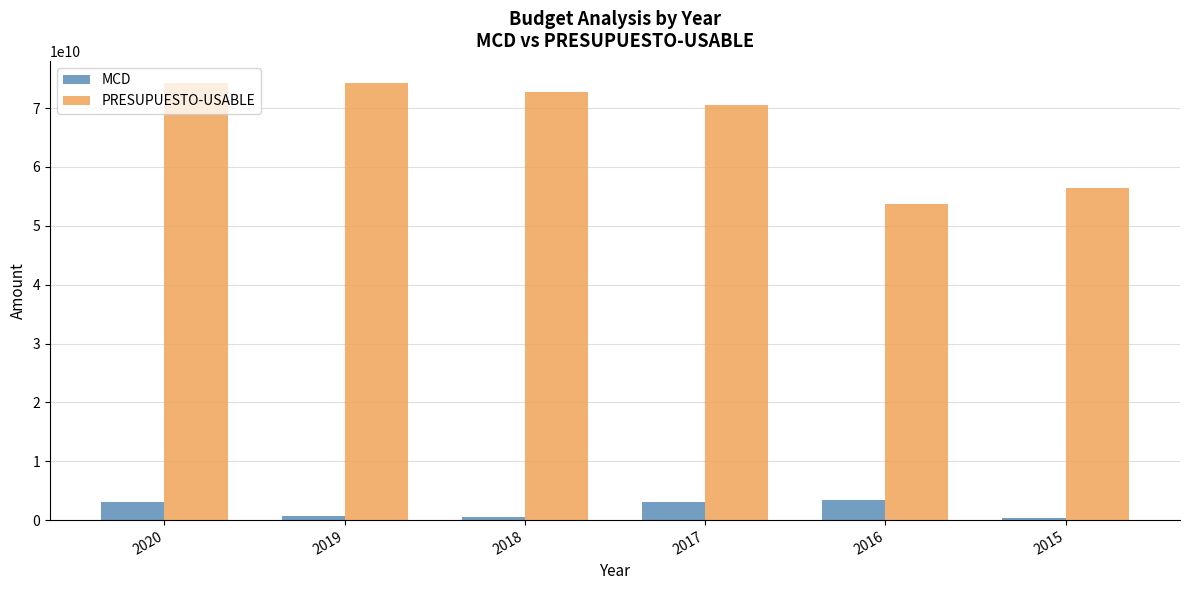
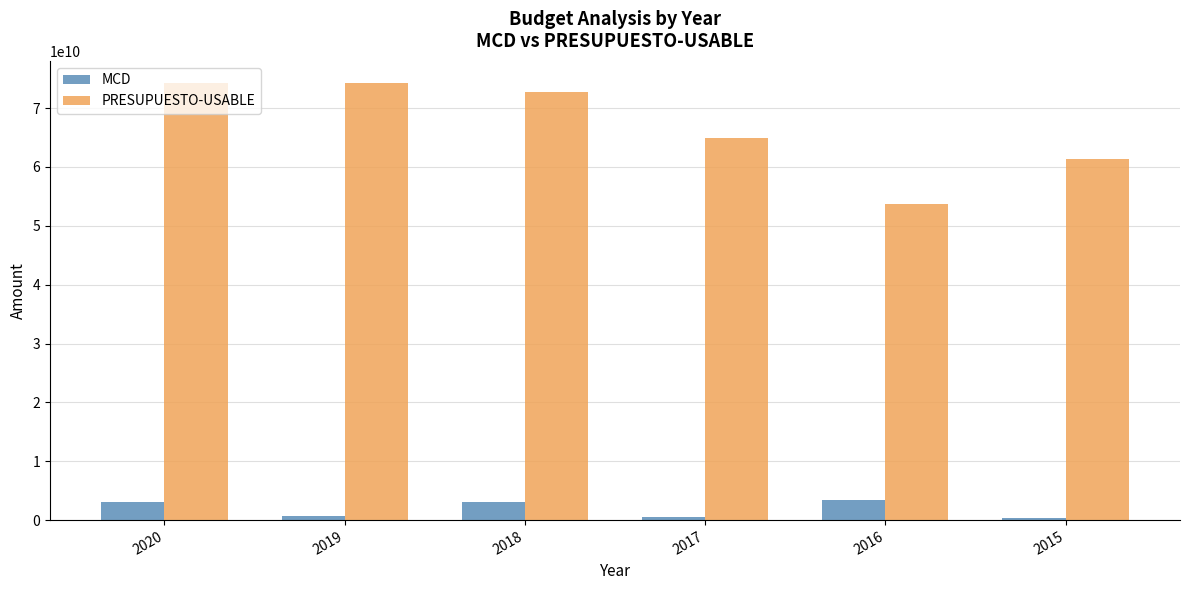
MCD, 2018: 1000000000 -> 3000000000
MCD, 2017: 3000000000 -> 1000000000
PRESUPUESTO-USABLE, 2017: 71000000000 -> 65000000000
PRESUPUESTO-USABLE, 2015: 56000000000 -> 61000000000
